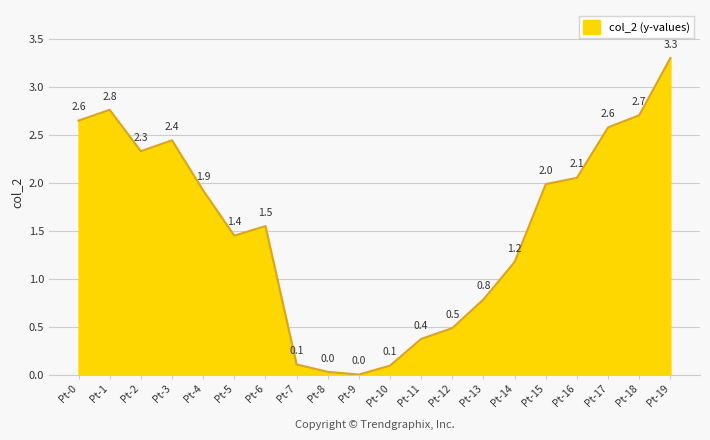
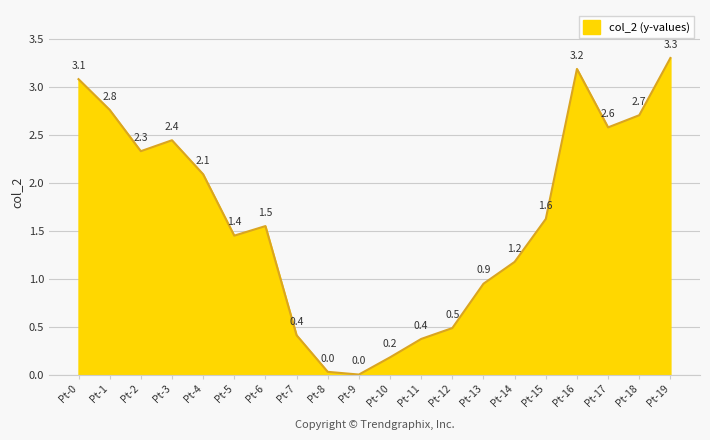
Pt-0: 2.6 -> 3.1
Pt-4: 1.9 -> 2.1
Pt-7: 0.1 -> 0.4
Pt-10: 0.1 -> 0.2
Pt-13: 0.8 -> 0.9
Pt-15: 2.0 -> 1.6
Pt-16: 2.1 -> 3.2
